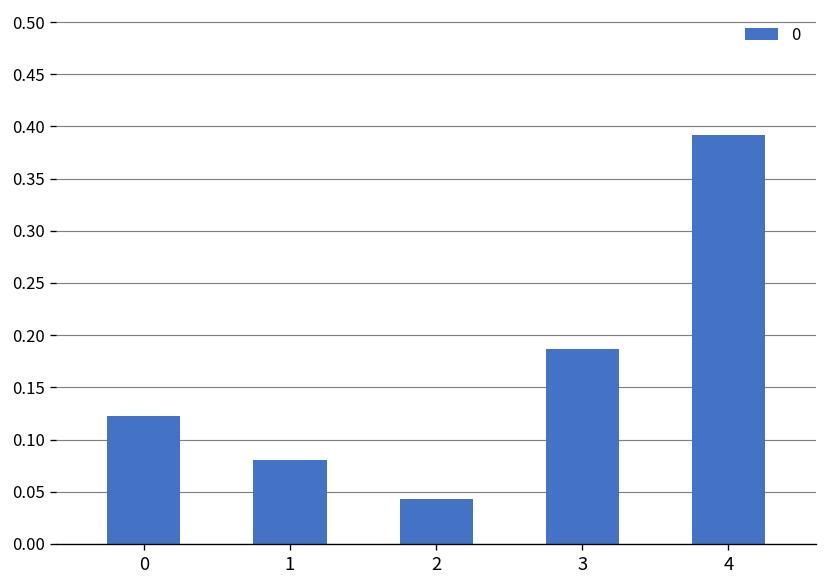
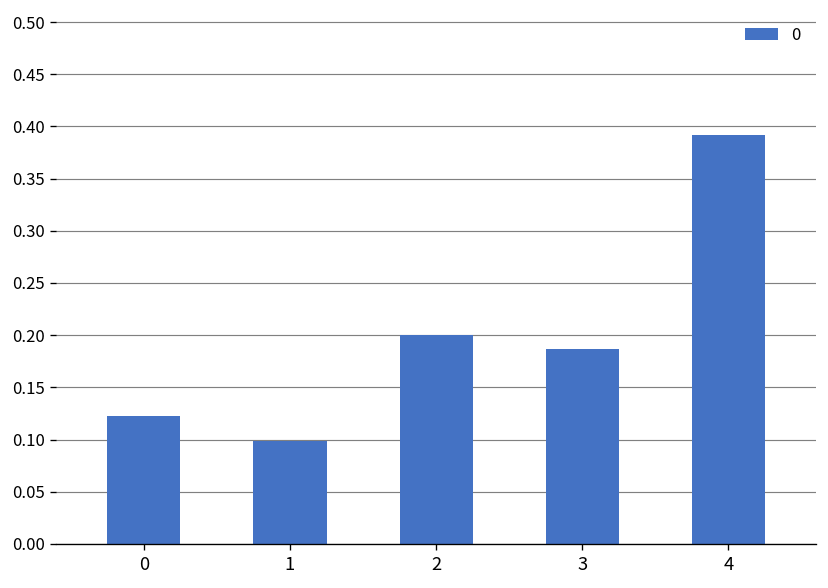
1: 0.08 -> 0.10
2: 0.04 -> 0.20
